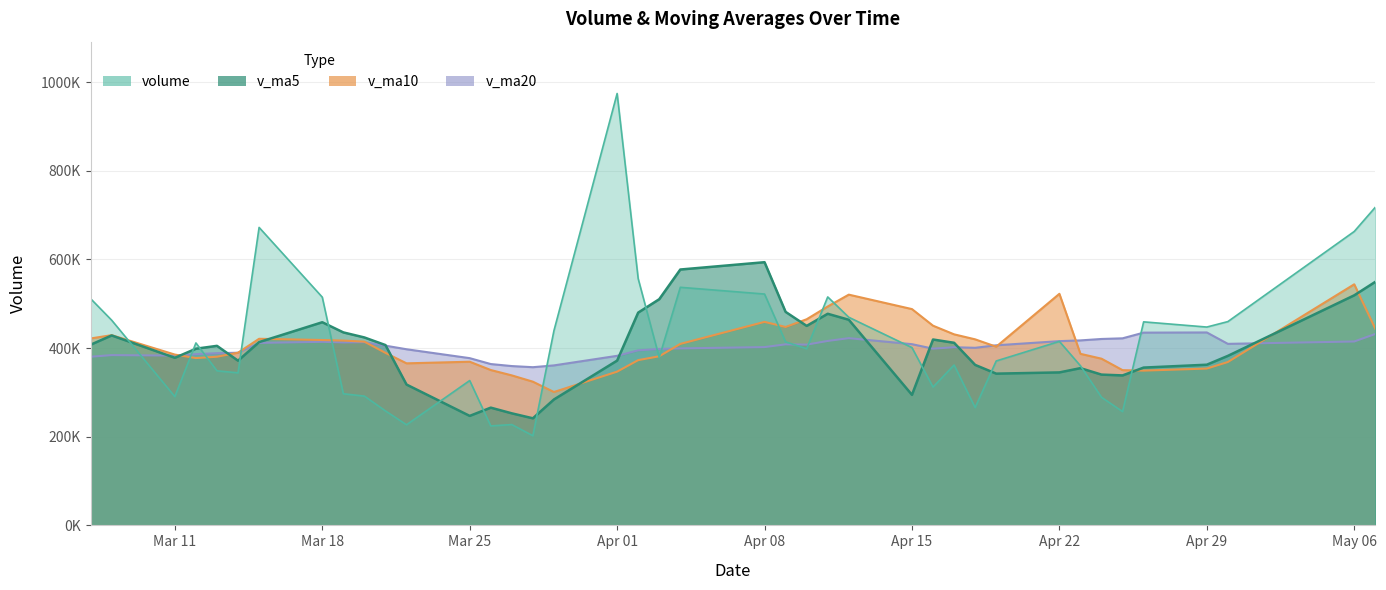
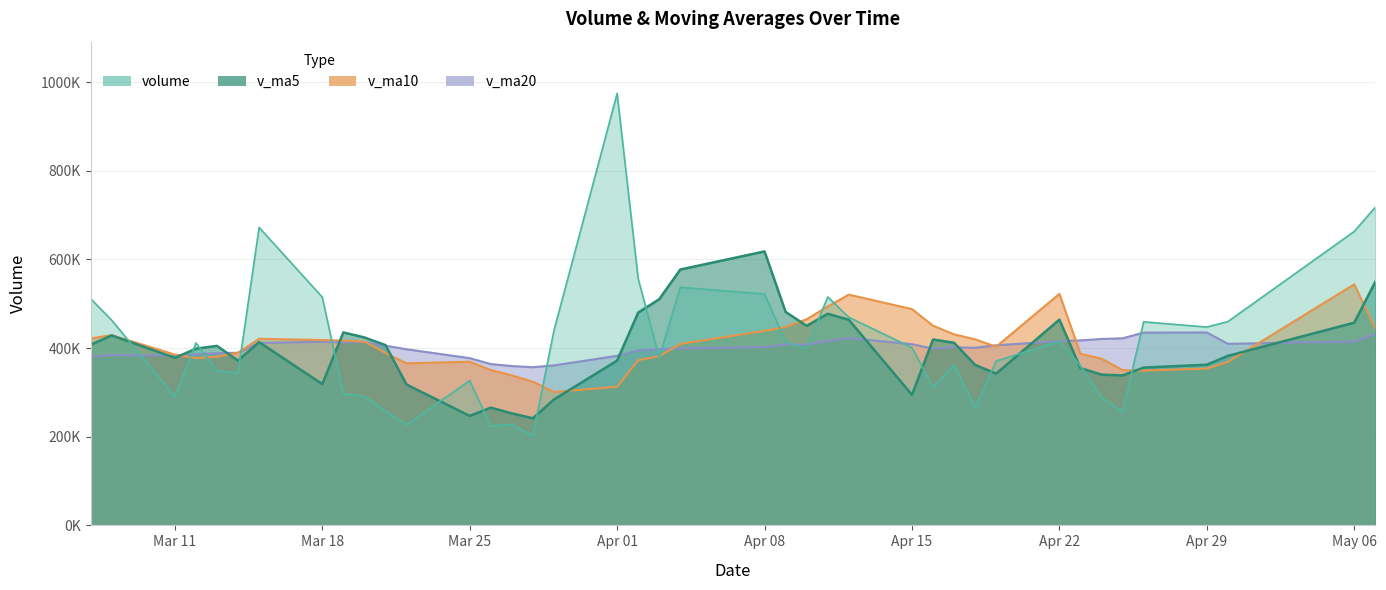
v_ma5, Mar 18: 460000 -> 320000
v_ma10, Apr 01: 350000 -> 310000
v_ma10, Apr 08: 460000 -> 440000
v_ma5, Apr 08: 590000 -> 620000
v_ma5, Apr 22: 350000 -> 460000
v_ma5, May 06: 520000 -> 460000
